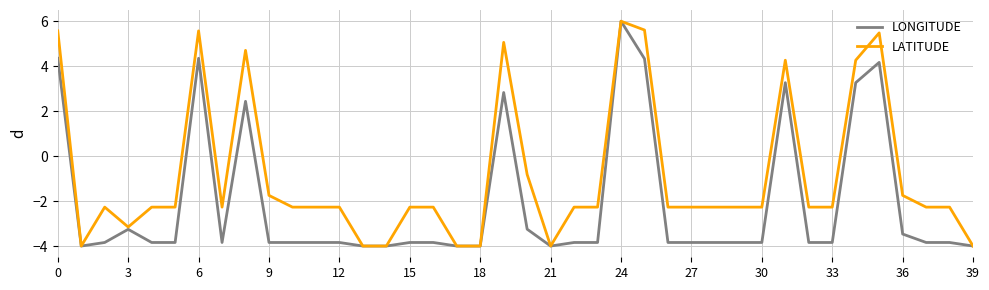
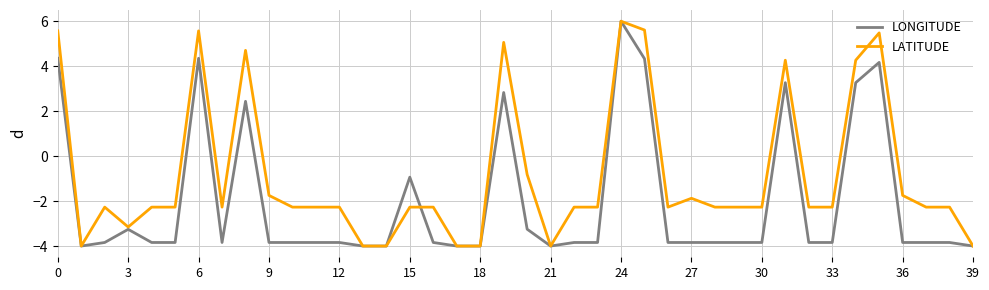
LONGITUDE, 15: -3.8 -> -0.9
LATITUDE, 27: -2.3 -> -1.9
LONGITUDE, 36: -3.5 -> -3.8
